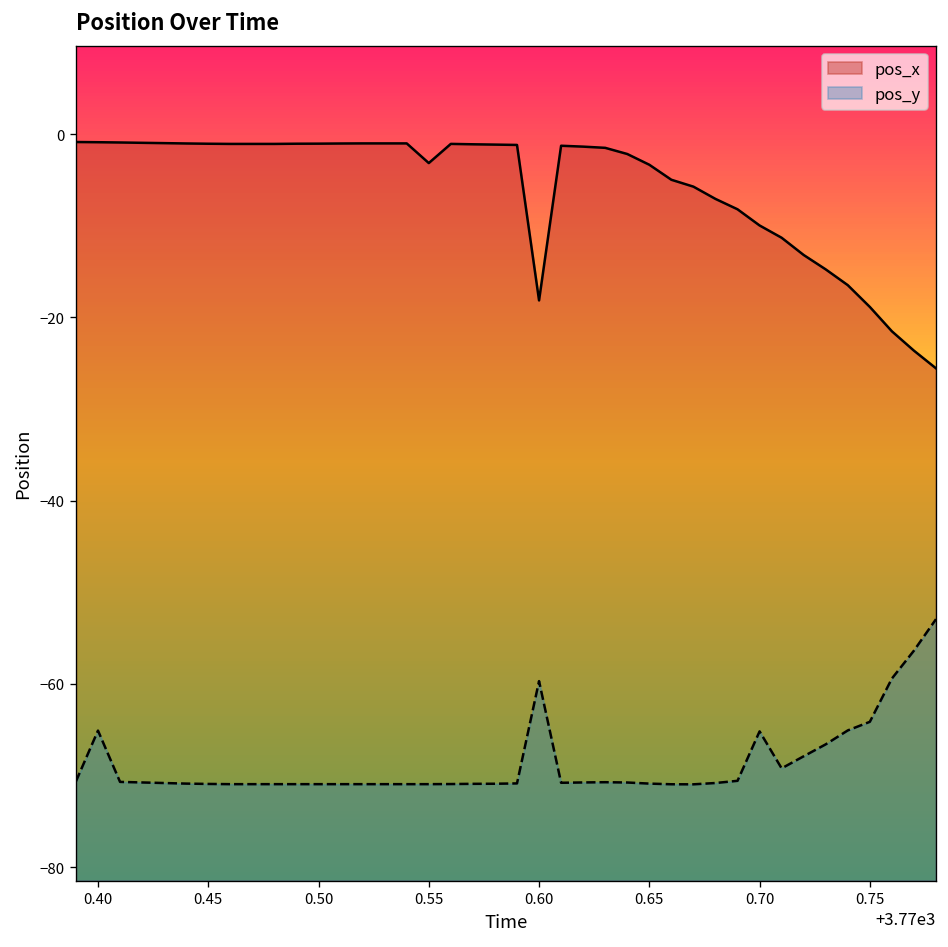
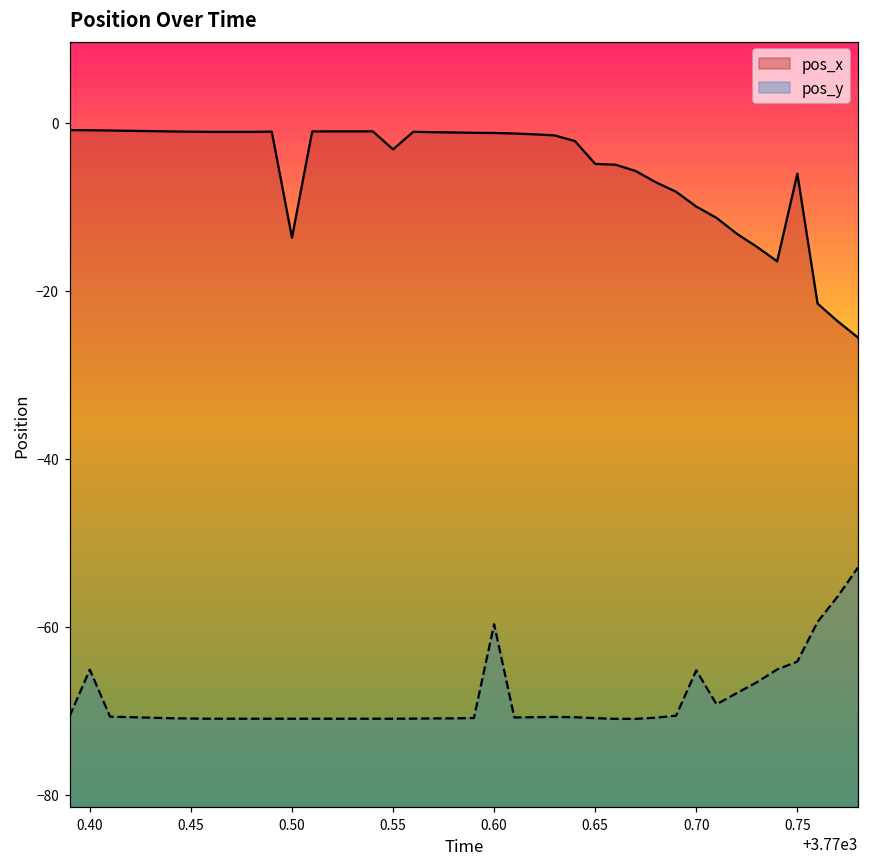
pos_x, 0.50: -1 -> -14
pos_x, 0.60: -18 -> -1
pos_x, 0.65: -3 -> -5
pos_x, 0.75: -19 -> -6
